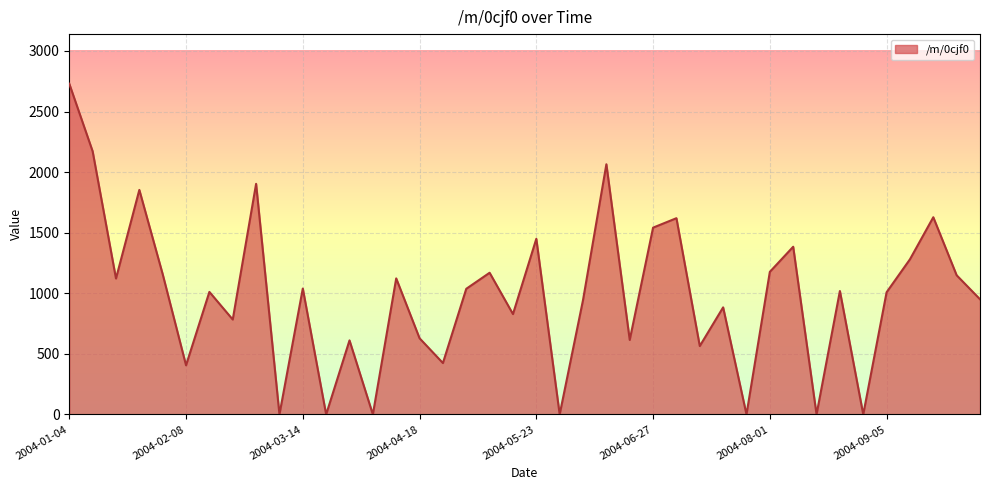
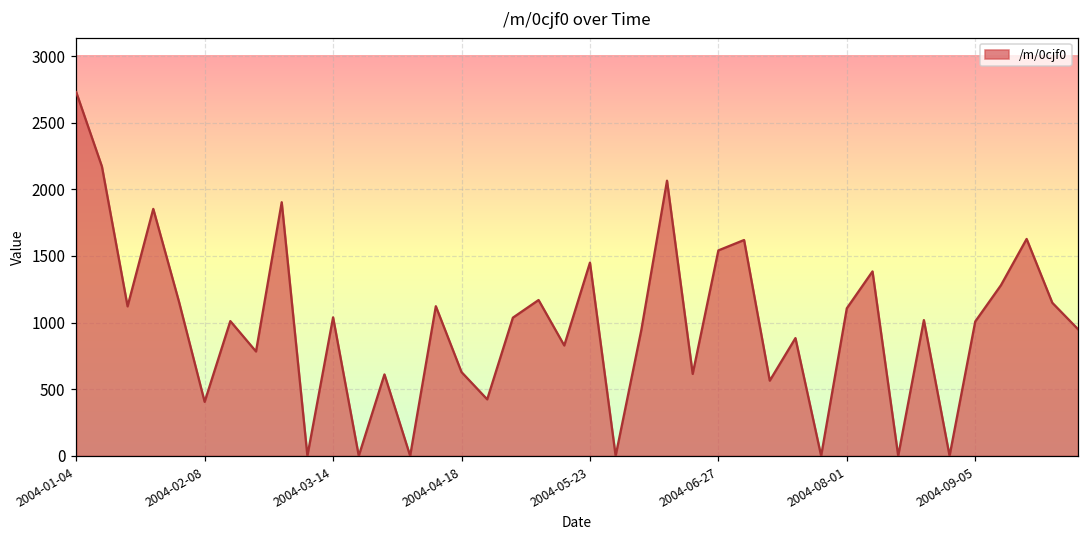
2004-08-01: 1180 -> 1110
